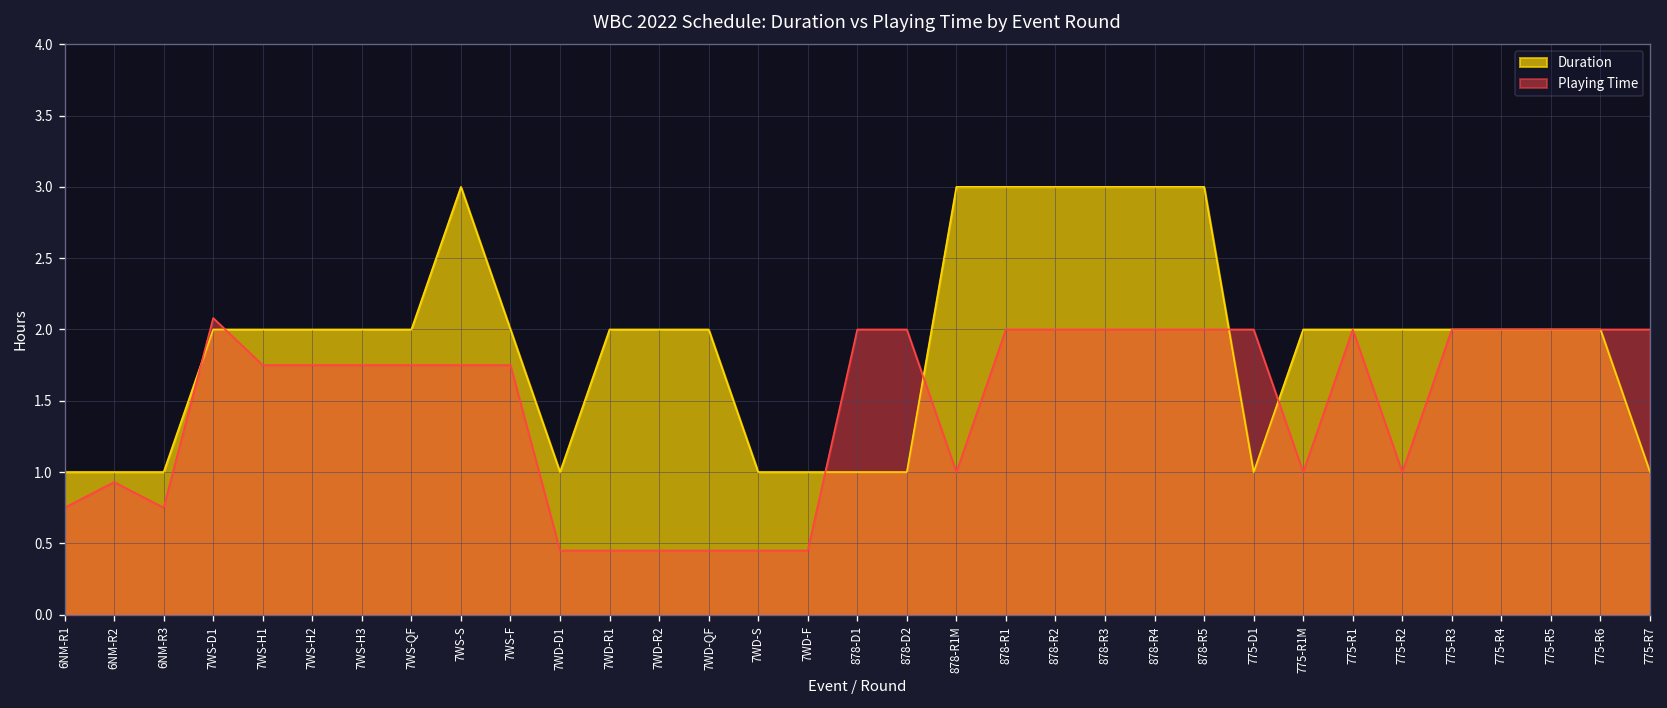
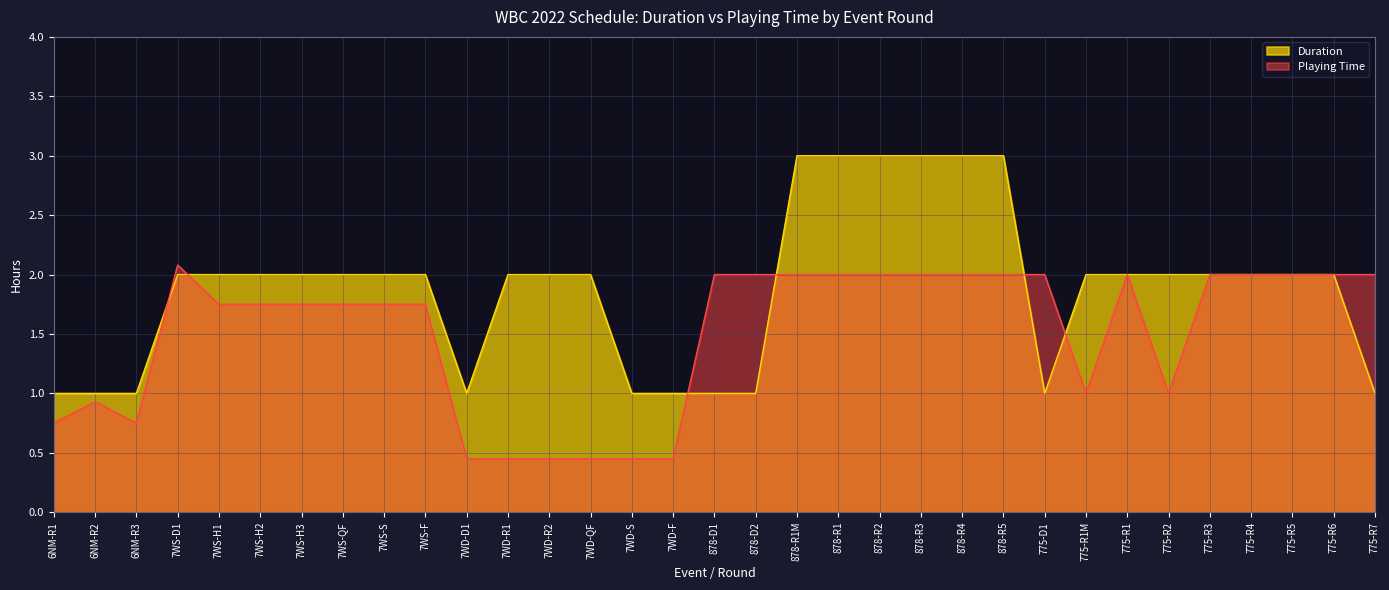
Duration, 7WS-S: 3 -> 2
Playing Time, 878-R1M: 1 -> 2
